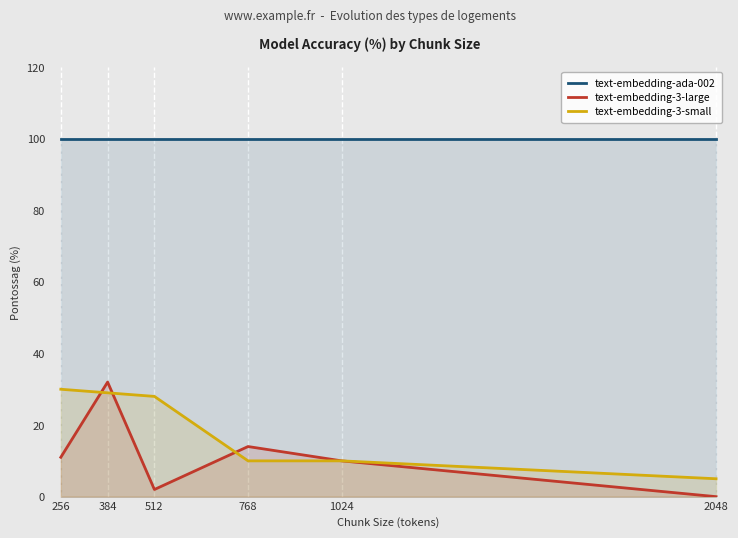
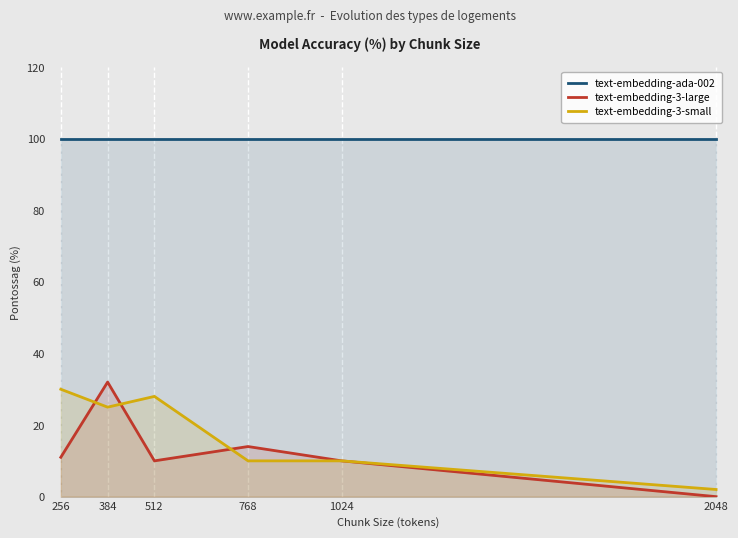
text-embedding-3-small, 384: 29 -> 25
text-embedding-3-large, 512: 2 -> 10
text-embedding-3-small, 2048: 5 -> 2
